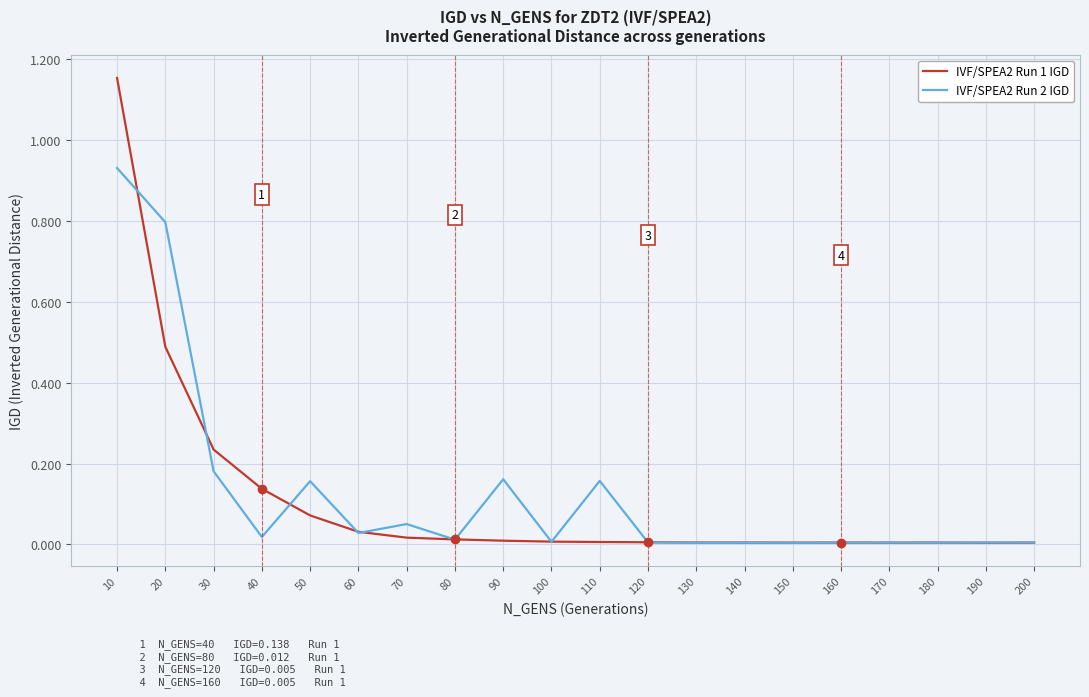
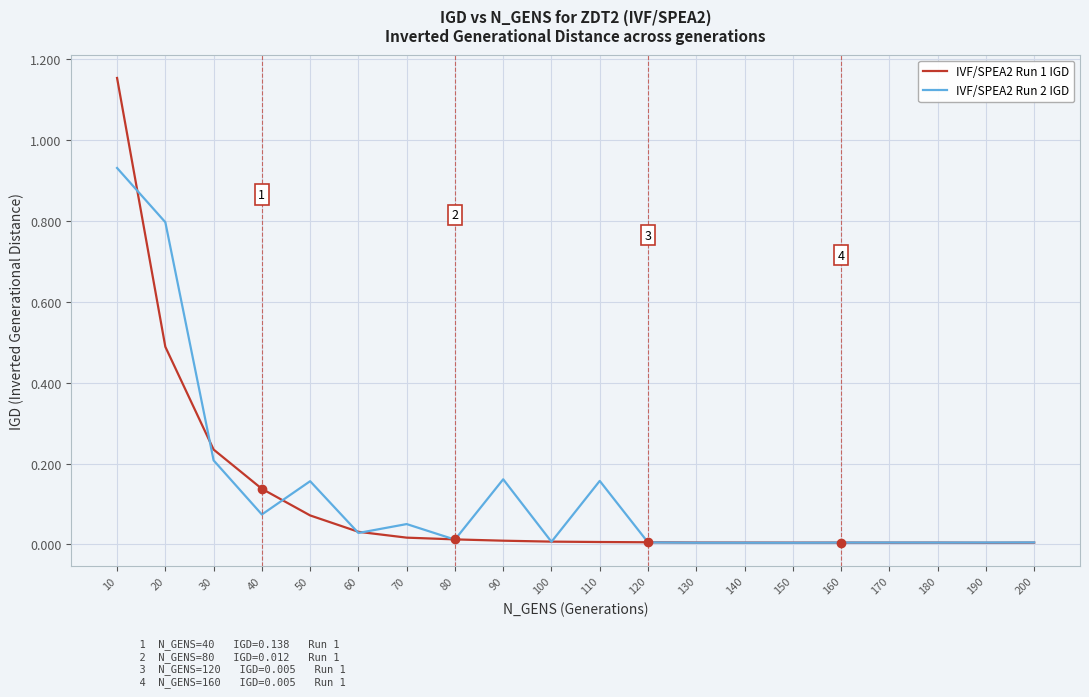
IVF/SPEA2 Run 2 IGD, 30: 0.18 -> 0.21
IVF/SPEA2 Run 2 IGD, 40: 0.02 -> 0.07
